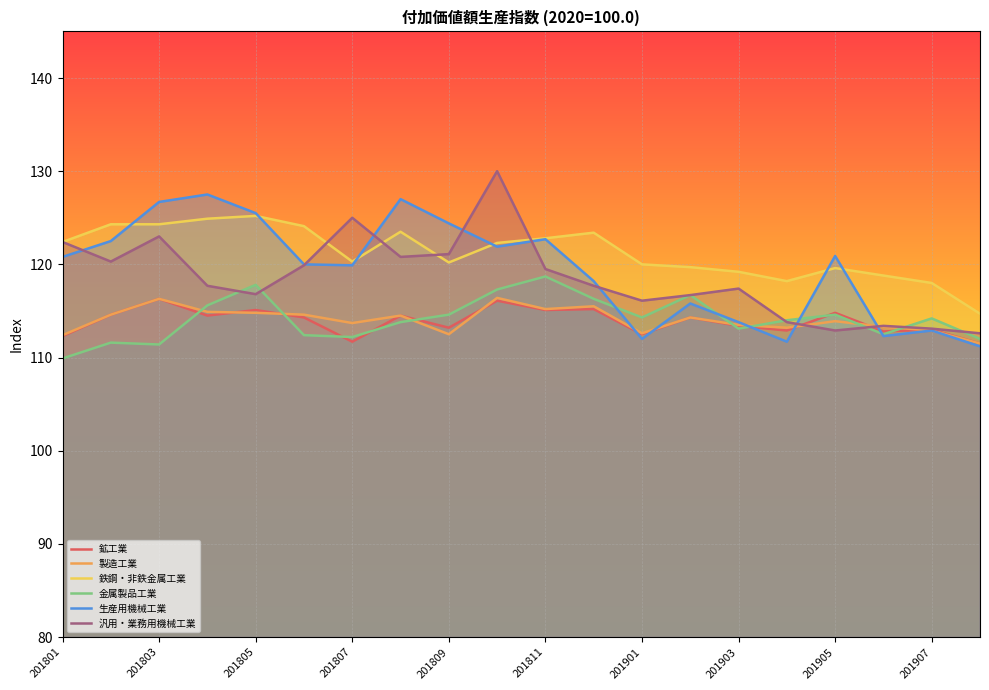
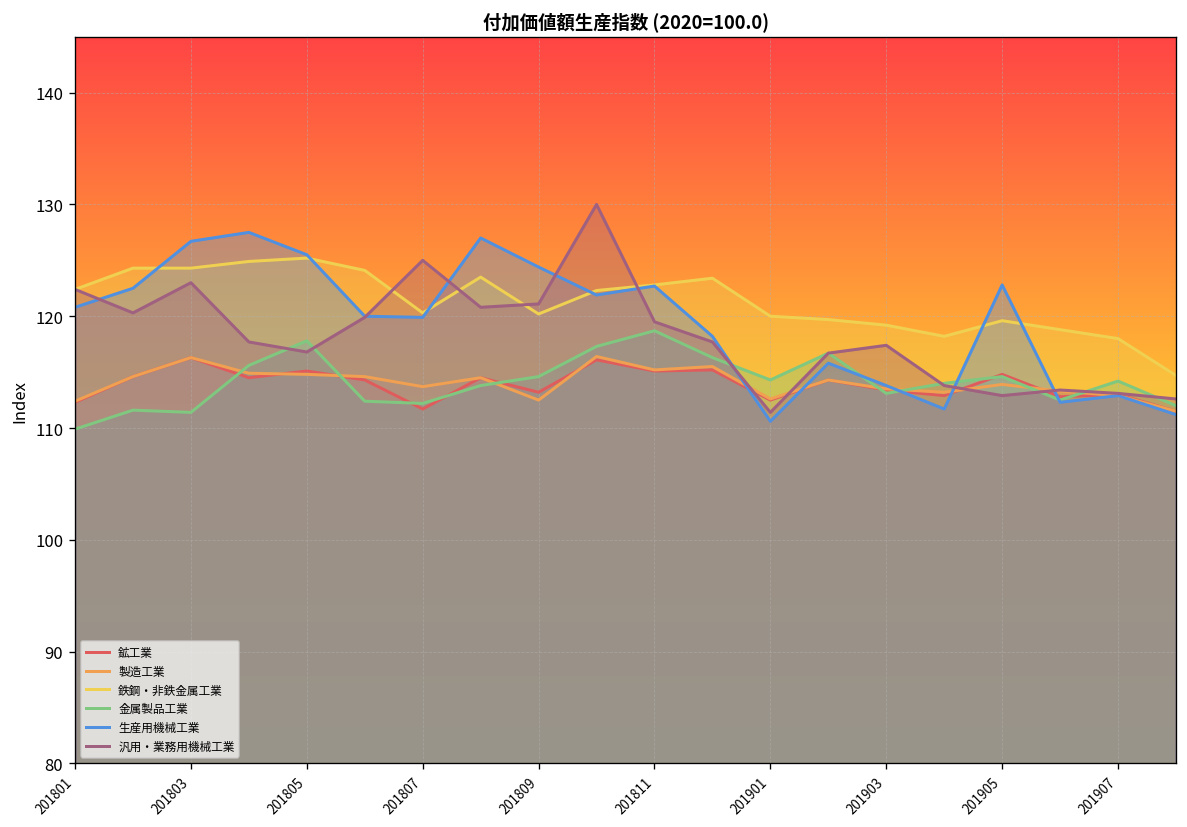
生産用機械工業, 201901: 112 -> 111
汎用・業務用機械工業, 201901: 116 -> 111
生産用機械工業, 201905: 121 -> 123
